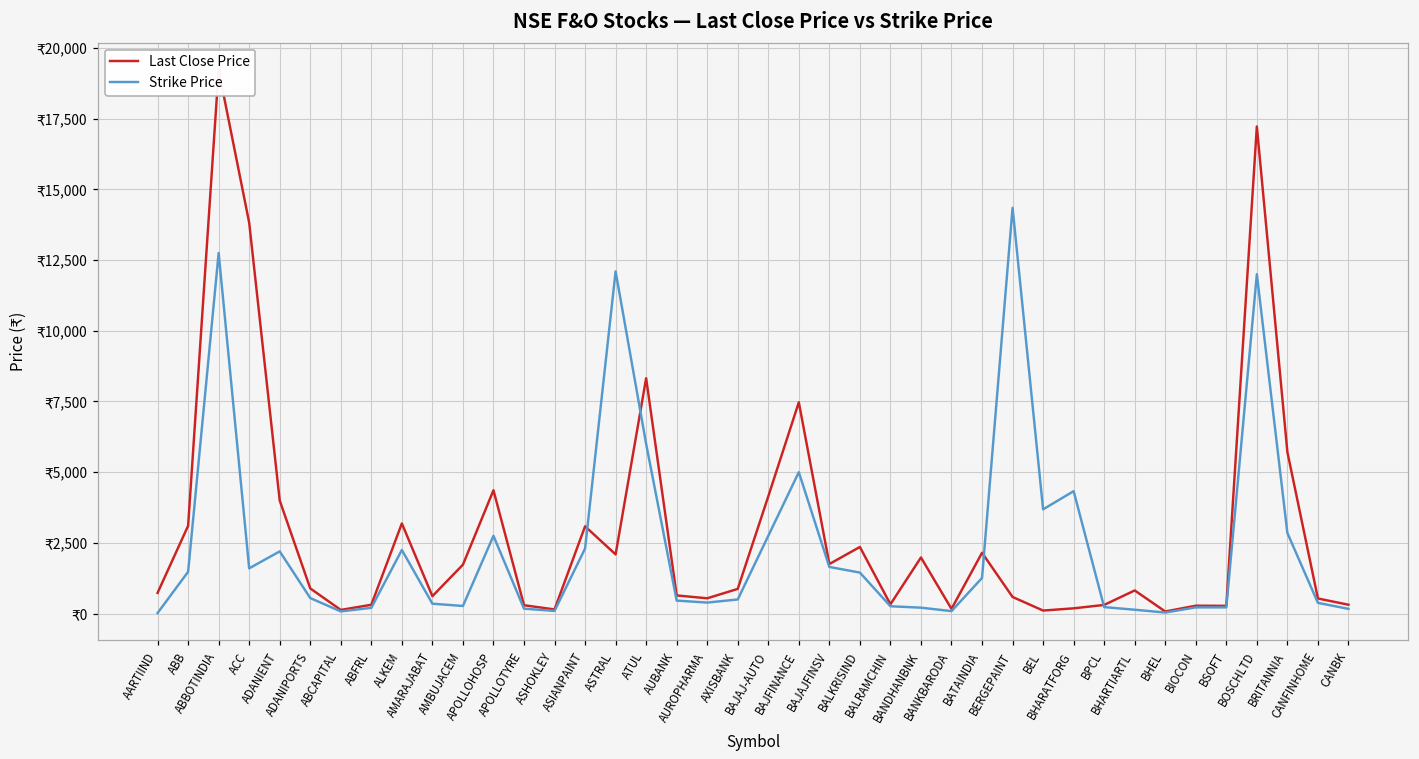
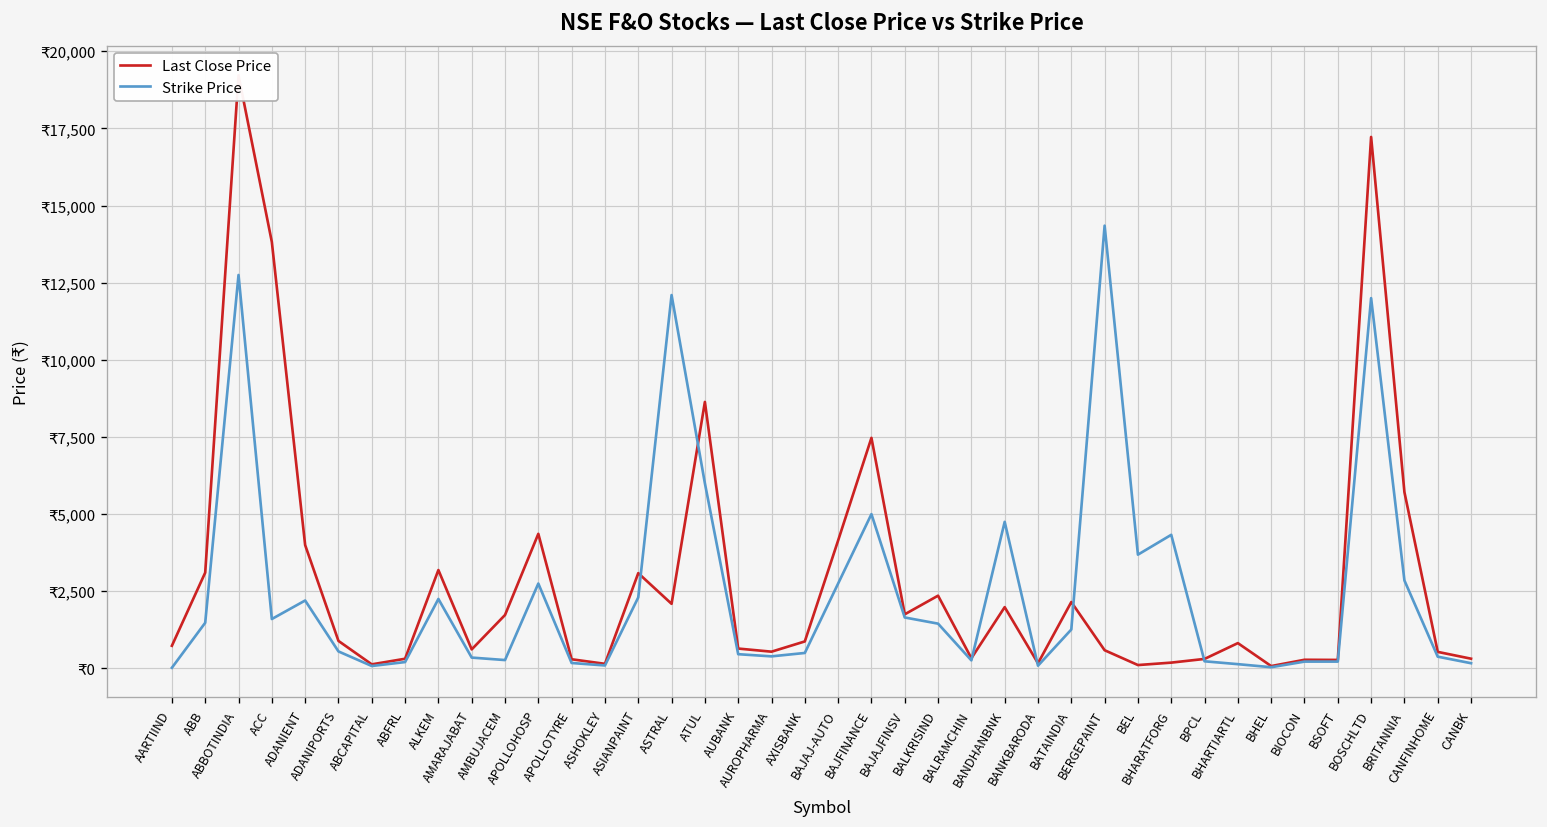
Last Close Price, ATUL: ₹8,300 -> ₹8,600
Strike Price, BANDHANBNK: ₹200 -> ₹4,700
